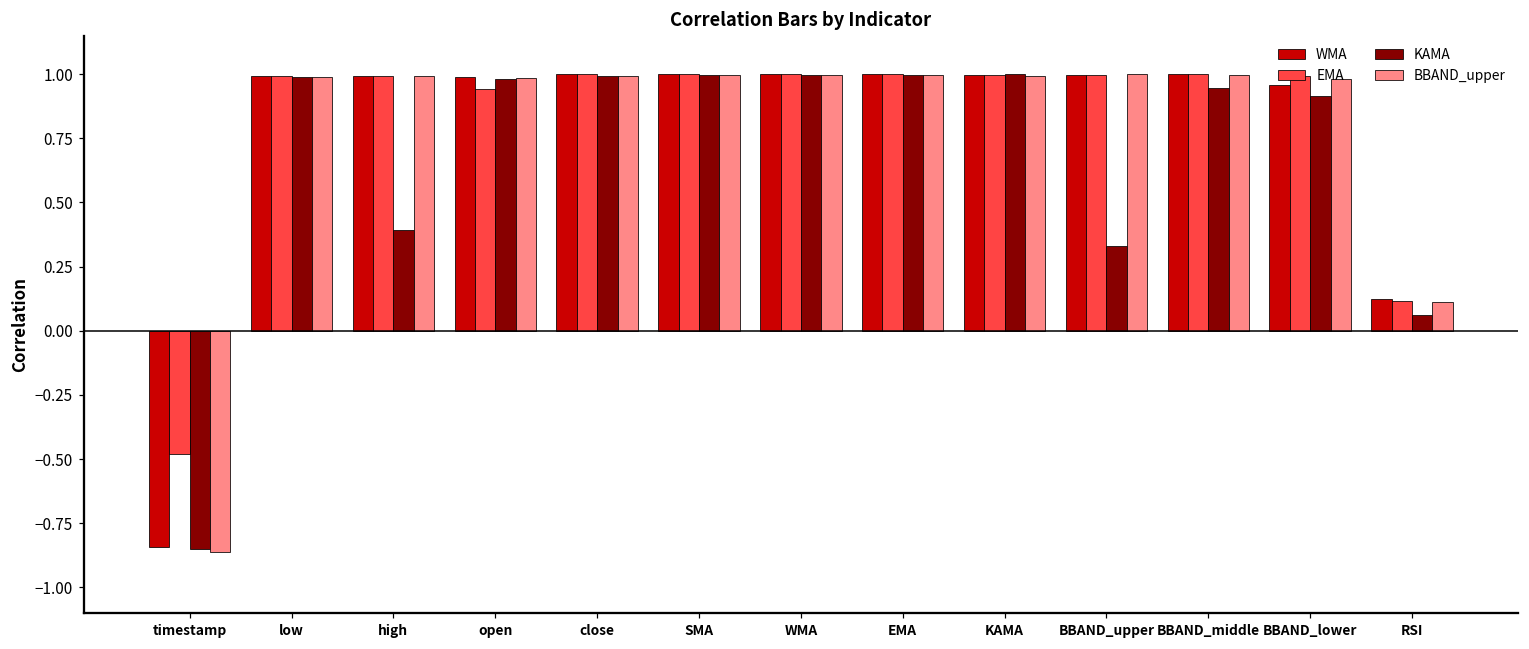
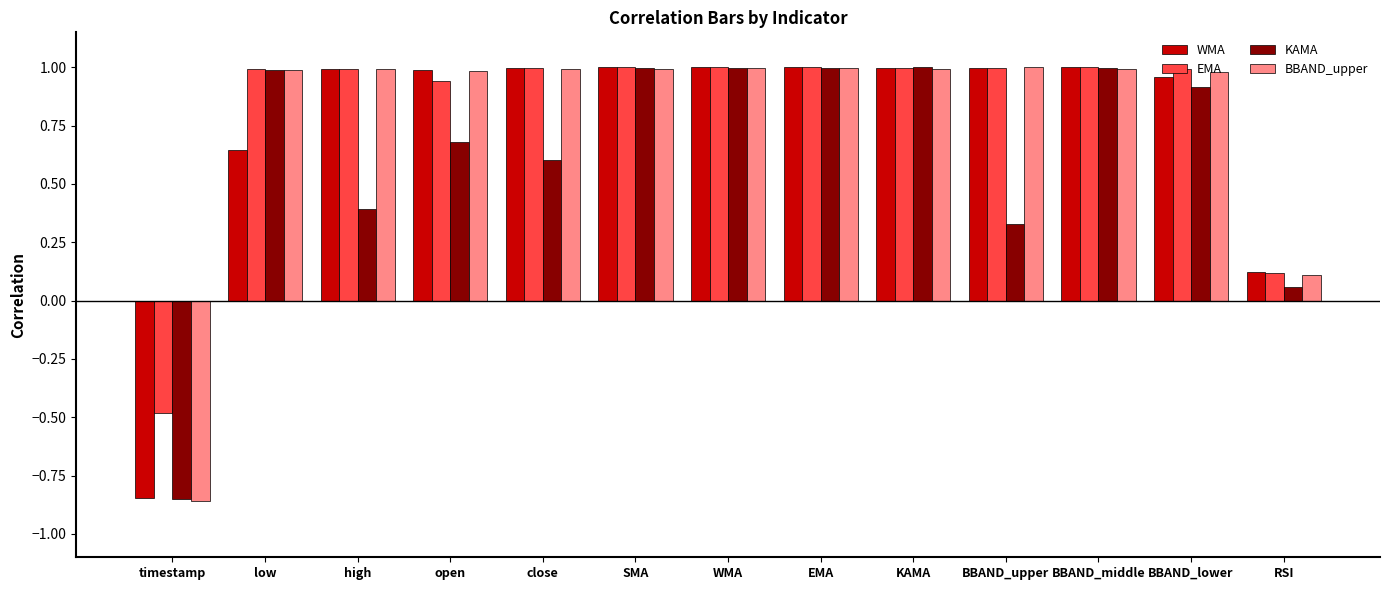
WMA, low: 0.99 -> 0.65
KAMA, open: 0.98 -> 0.68
KAMA, close: 0.99 -> 0.60
KAMA, BBAND_middle: 0.95 -> 1.00
